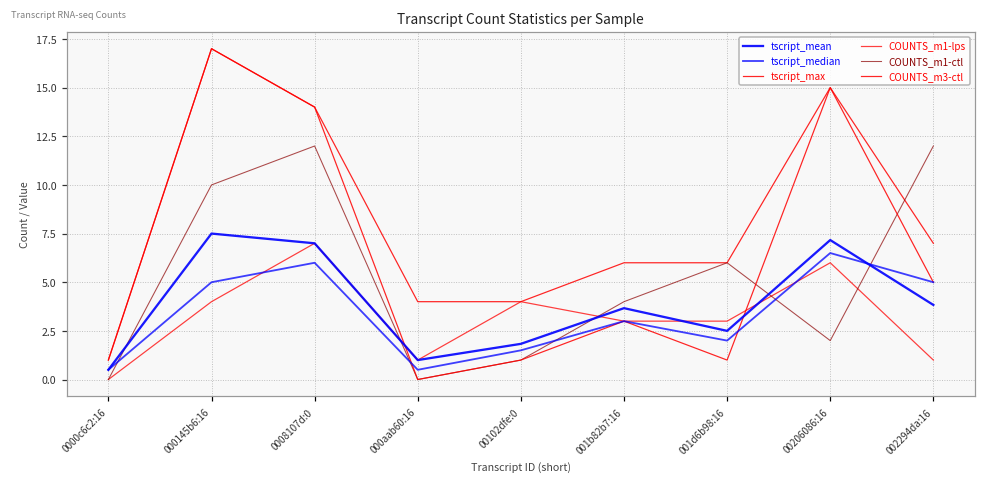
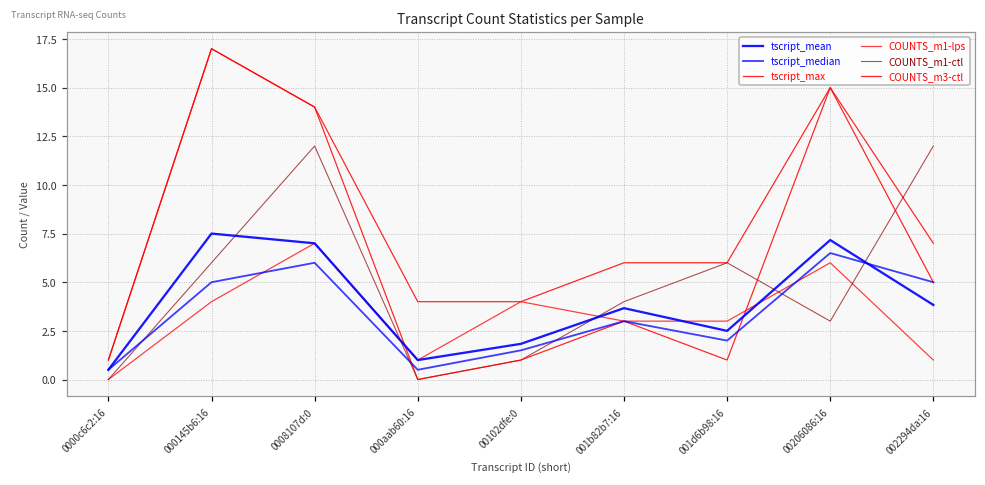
COUNTS_m1-ctl, 000145b6:16: 10 -> 6
COUNTS_m1-ctl, 00206086:16: 2 -> 3
